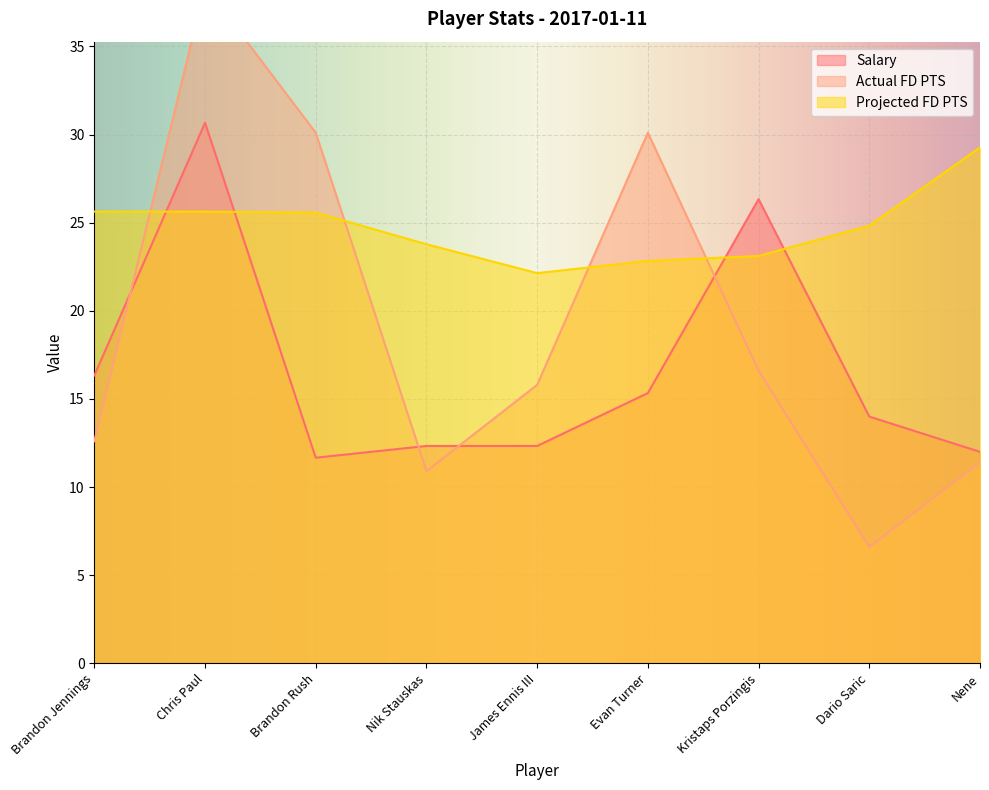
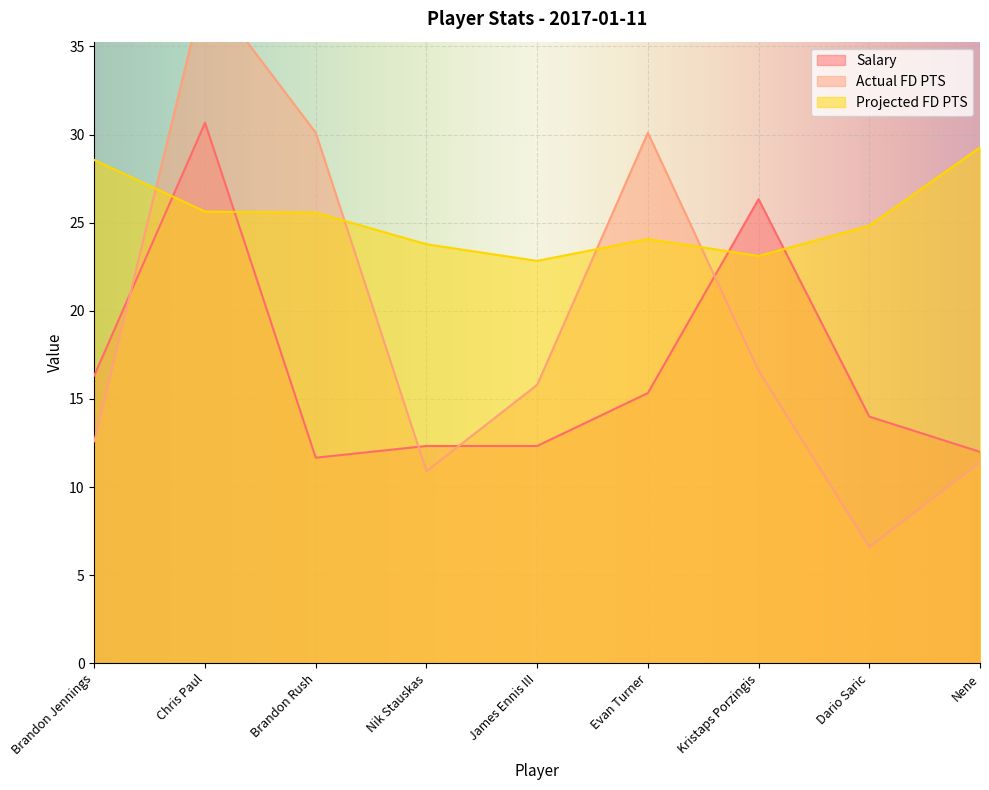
Projected FD PTS, Brandon Jennings: 25.6 -> 28.6
Projected FD PTS, James Ennis III: 22.1 -> 22.8
Projected FD PTS, Evan Turner: 22.8 -> 24.1
